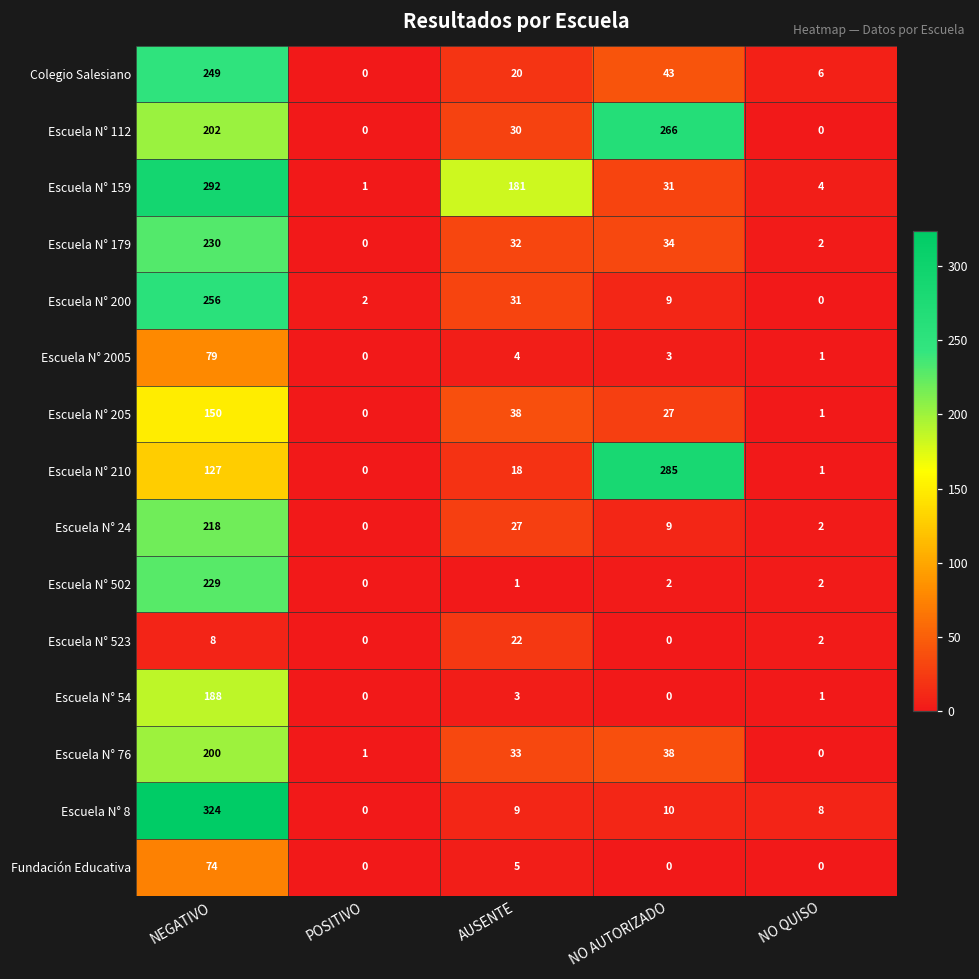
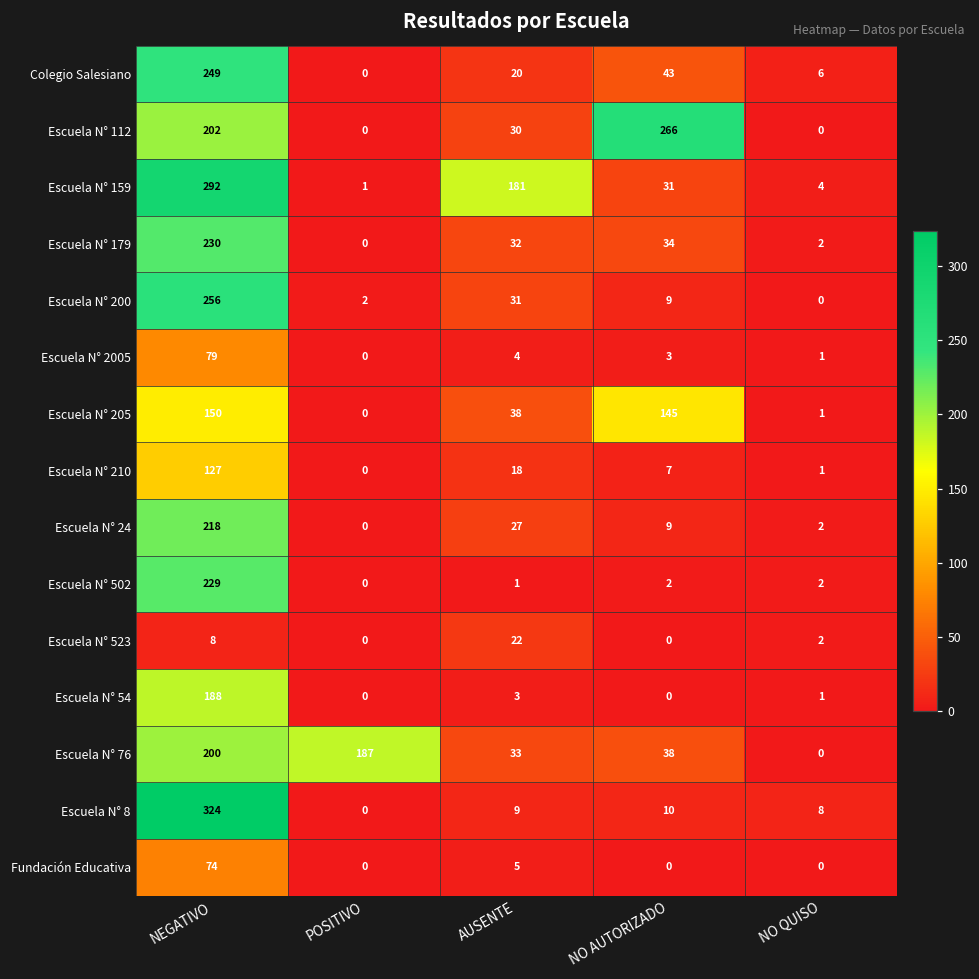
Escuela N° 205, NO AUTORIZADO: 27 -> 145
Escuela N° 210, NO AUTORIZADO: 285 -> 7
Escuela N° 76, POSITIVO: 1 -> 187
